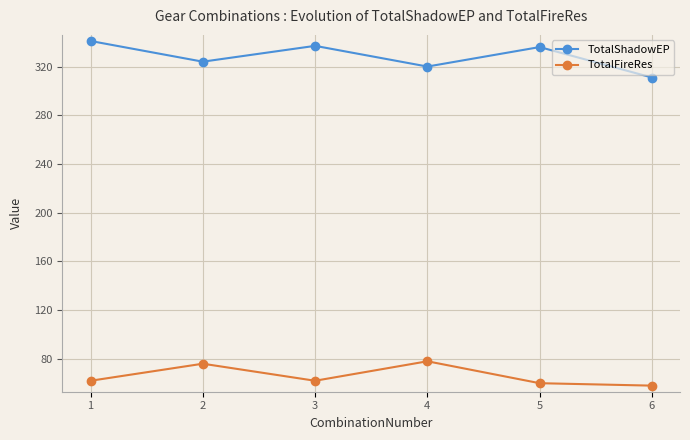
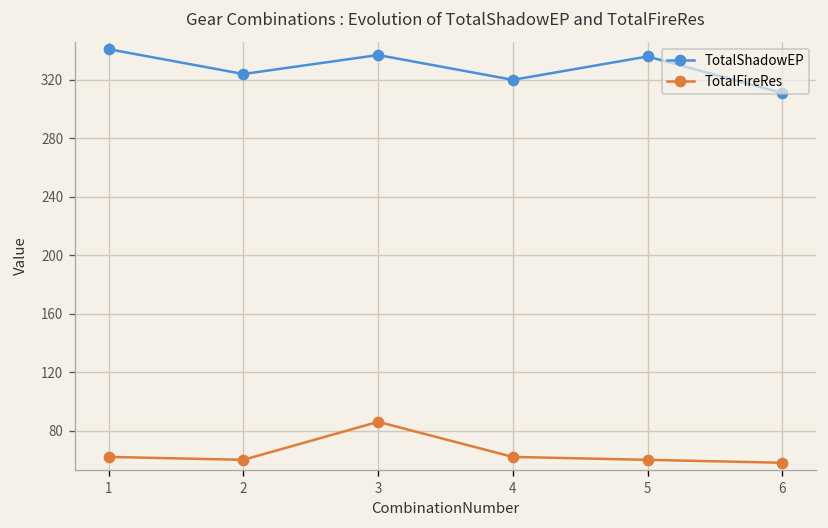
TotalFireRes, 2: 76 -> 60
TotalFireRes, 3: 62 -> 86
TotalFireRes, 4: 78 -> 62
